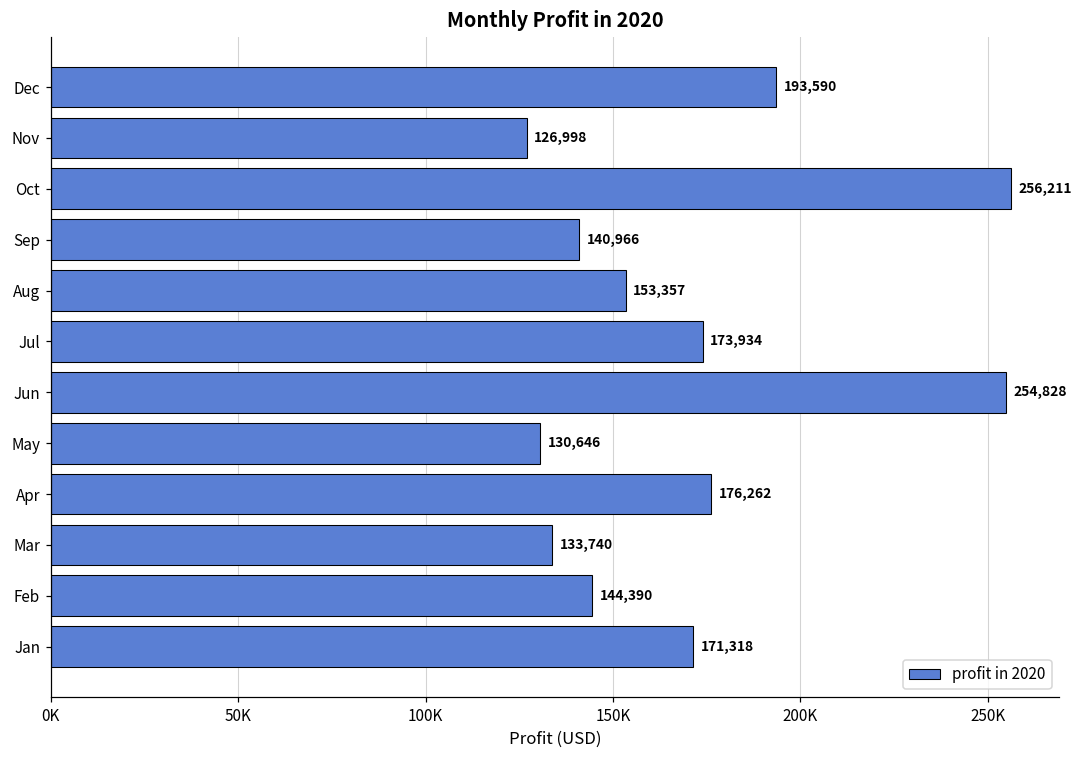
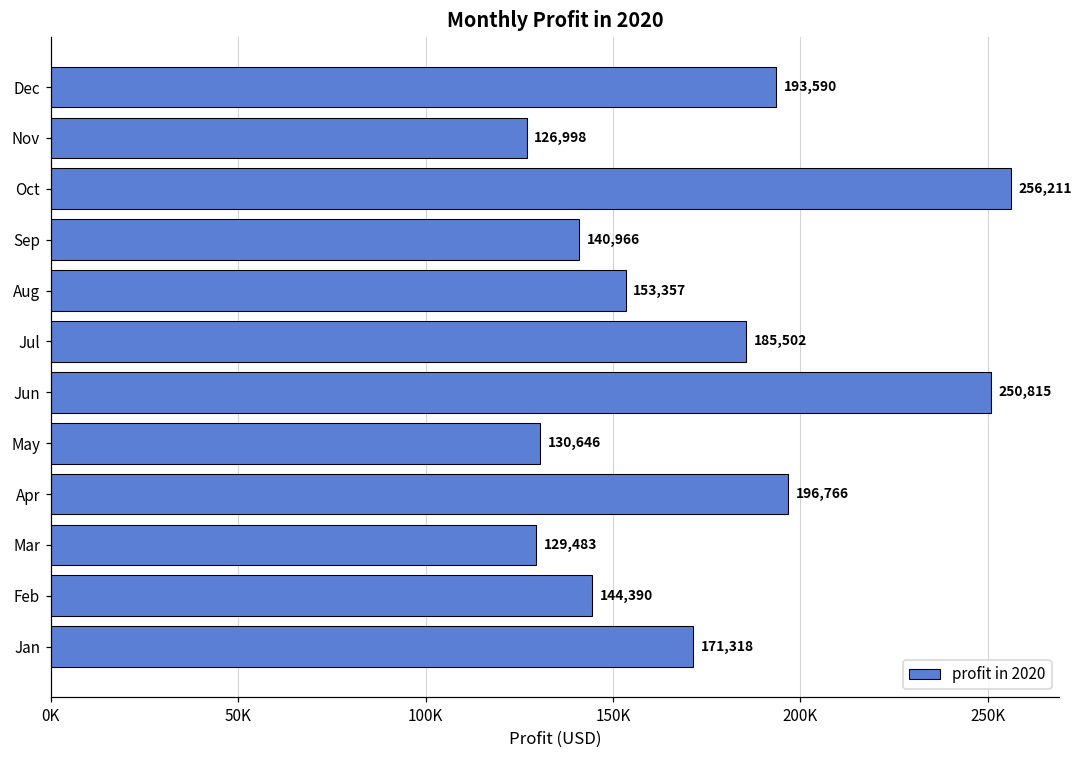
Jul: 173,934 -> 185,502
Jun: 254,828 -> 250,815
Apr: 176,262 -> 196,766
Mar: 133,740 -> 129,483
